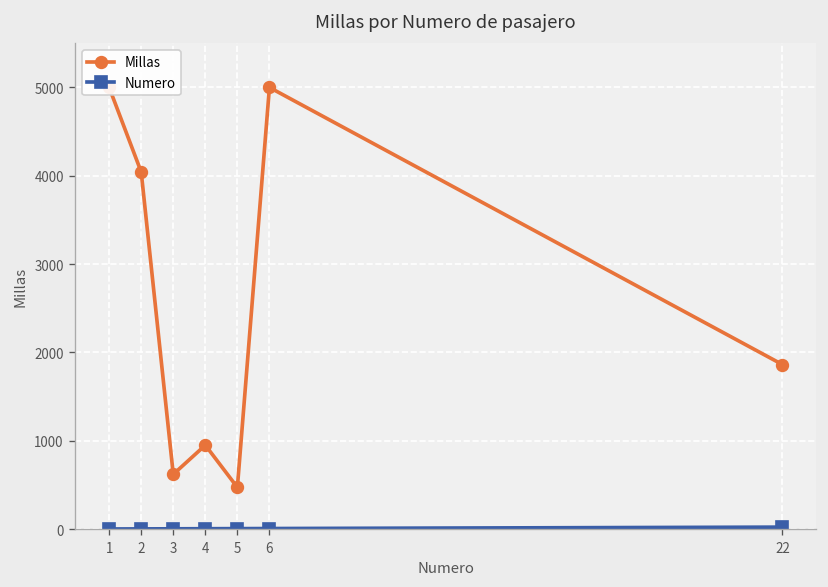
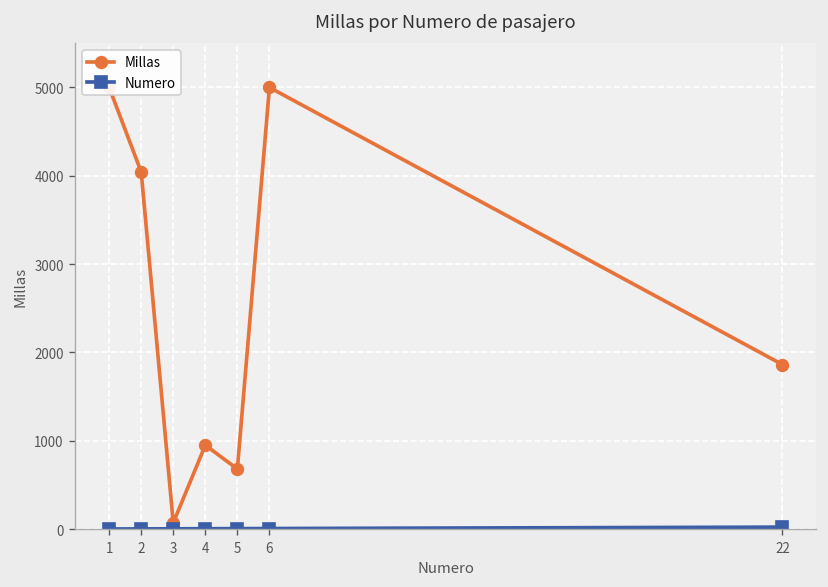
Millas, 3: 600 -> 100
Millas, 5: 500 -> 700
